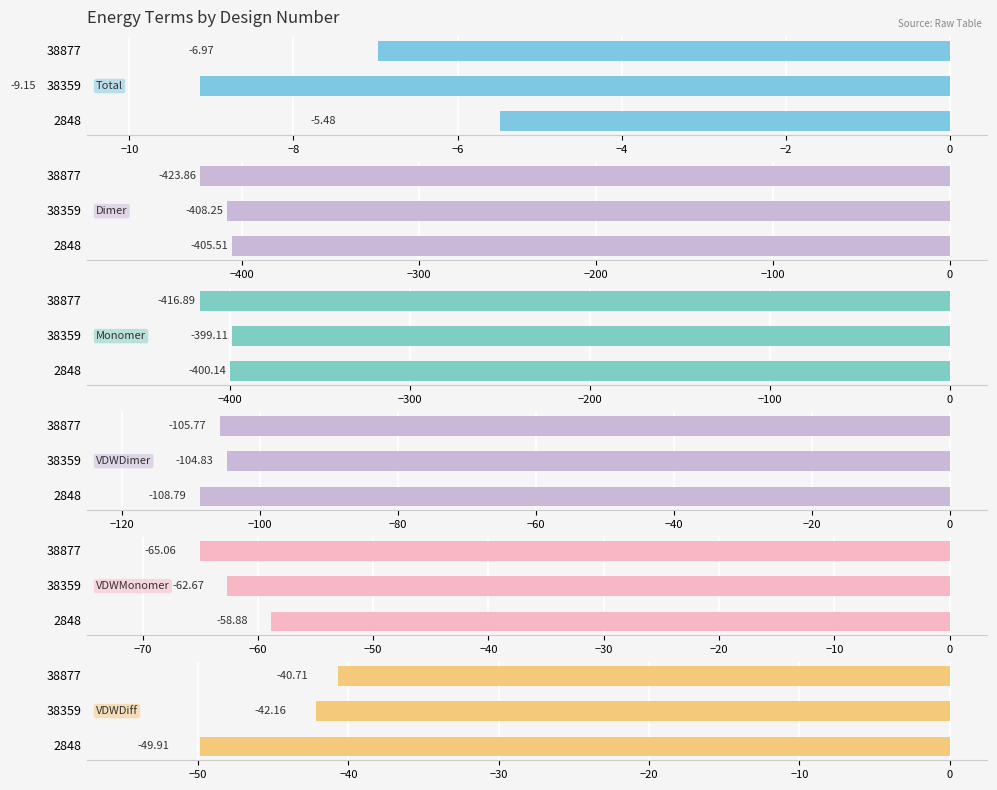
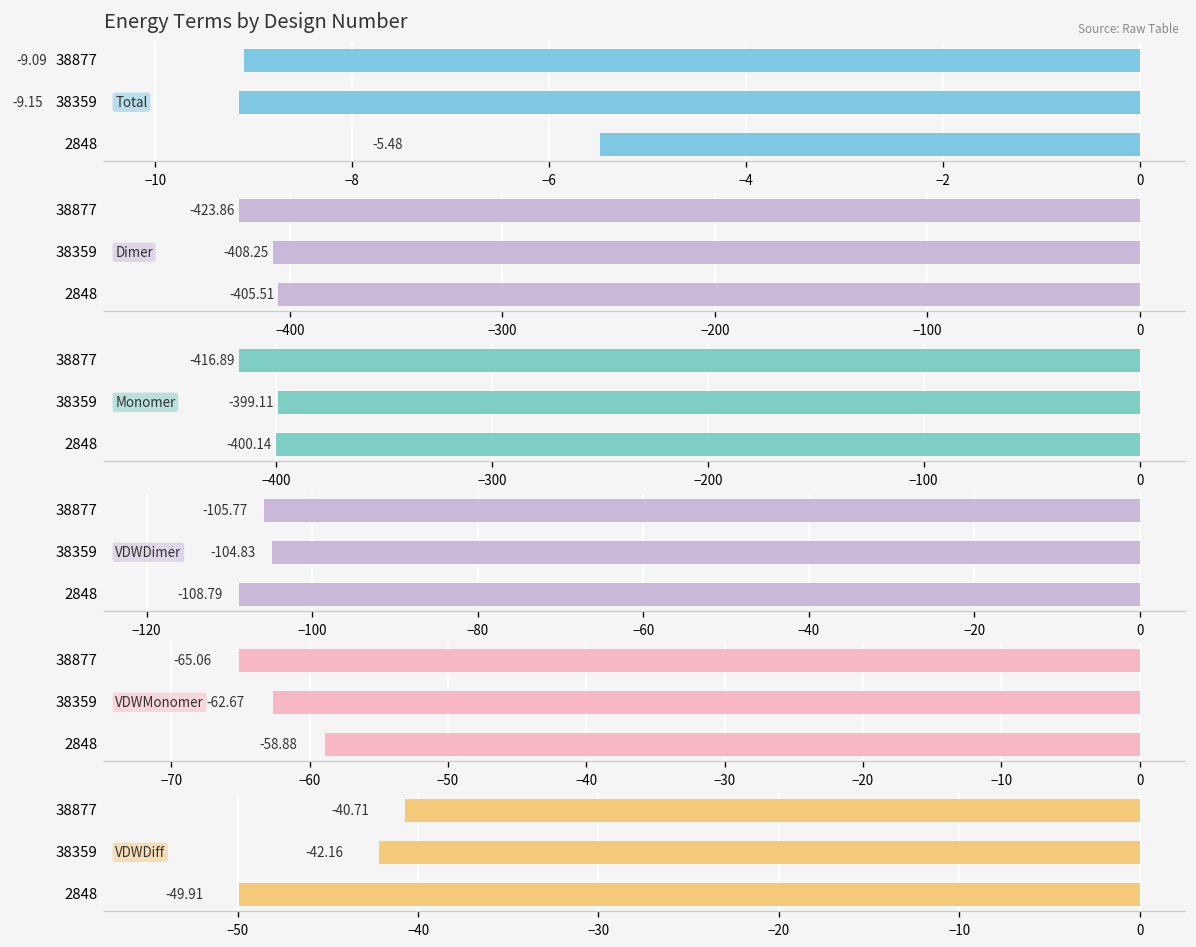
Energy Terms by Design Number, 38877: -6.97 -> -9.09
